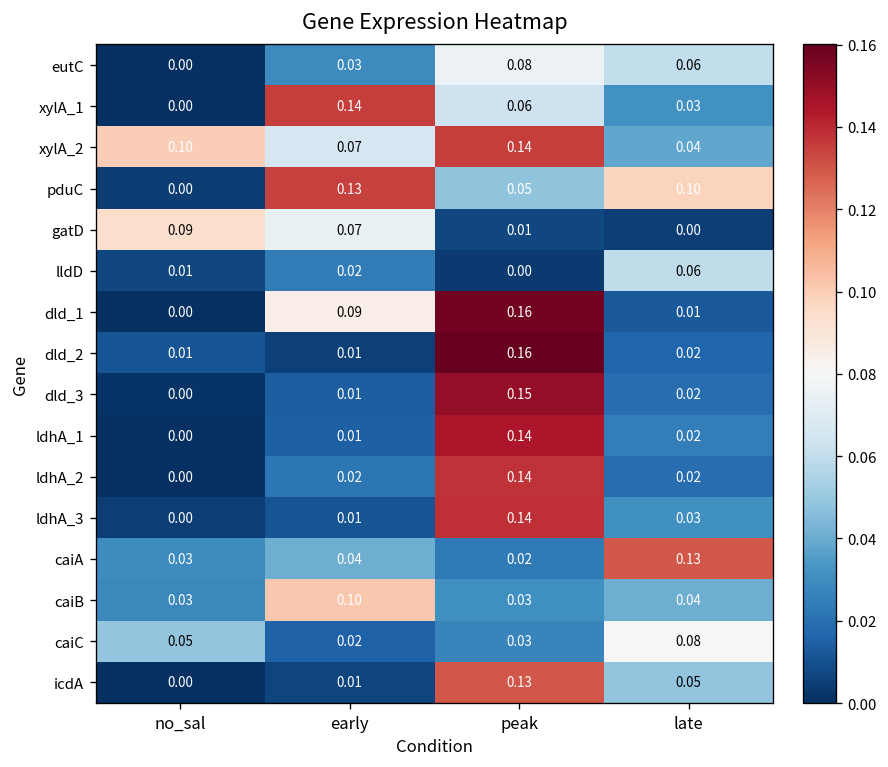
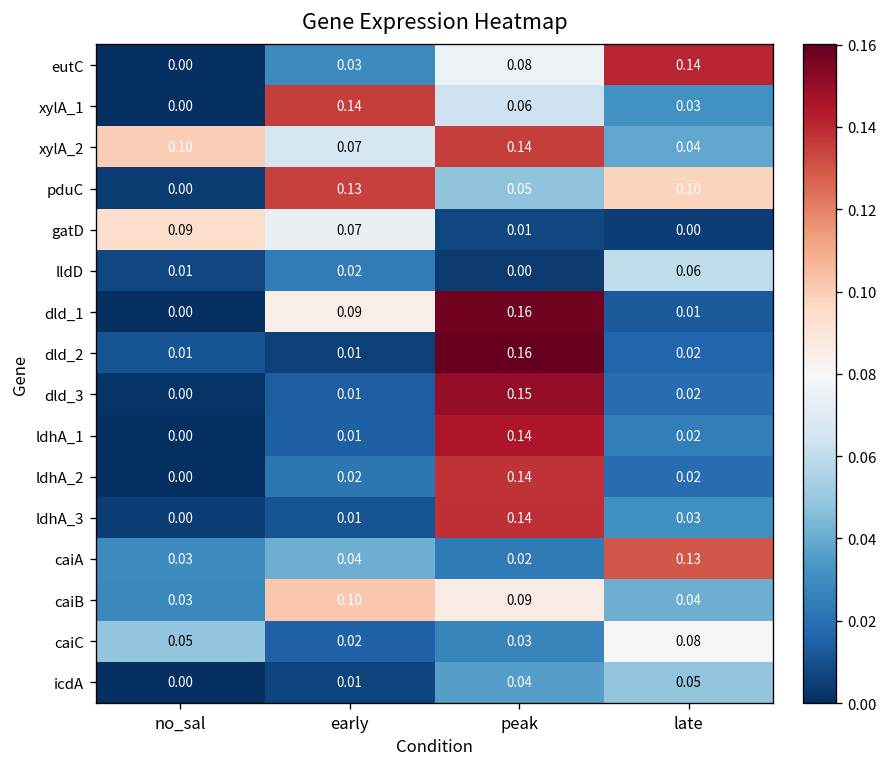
eutC, late: 0.06 -> 0.14
caiB, peak: 0.03 -> 0.09
icdA, peak: 0.13 -> 0.04
